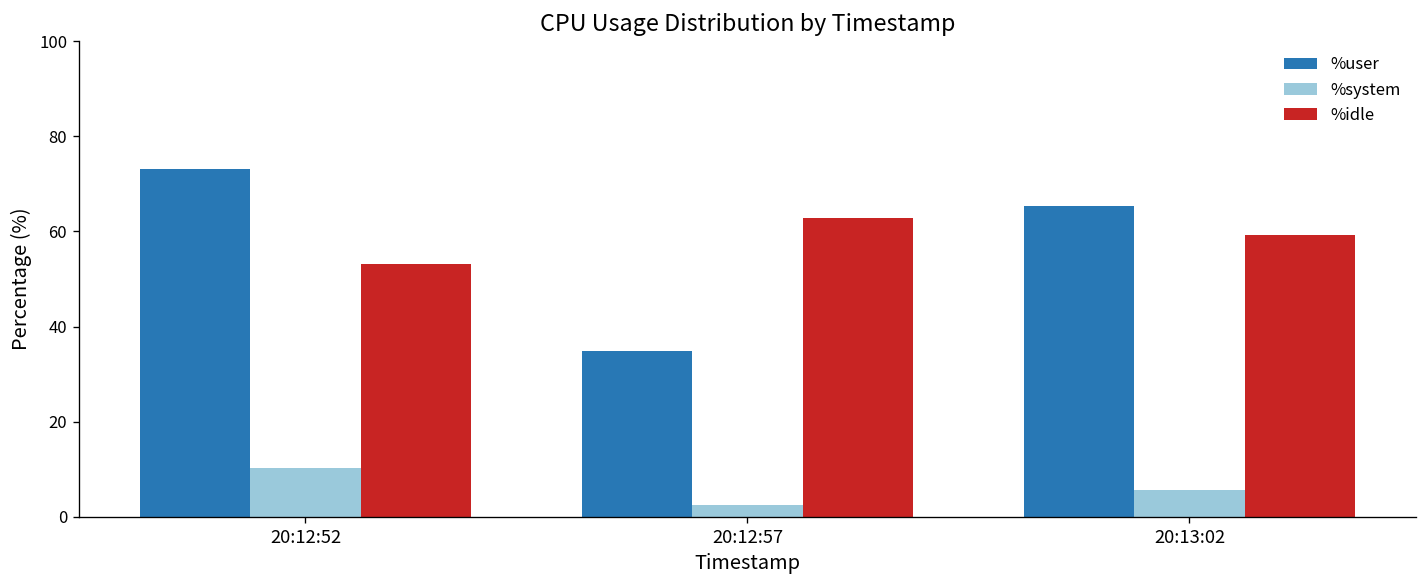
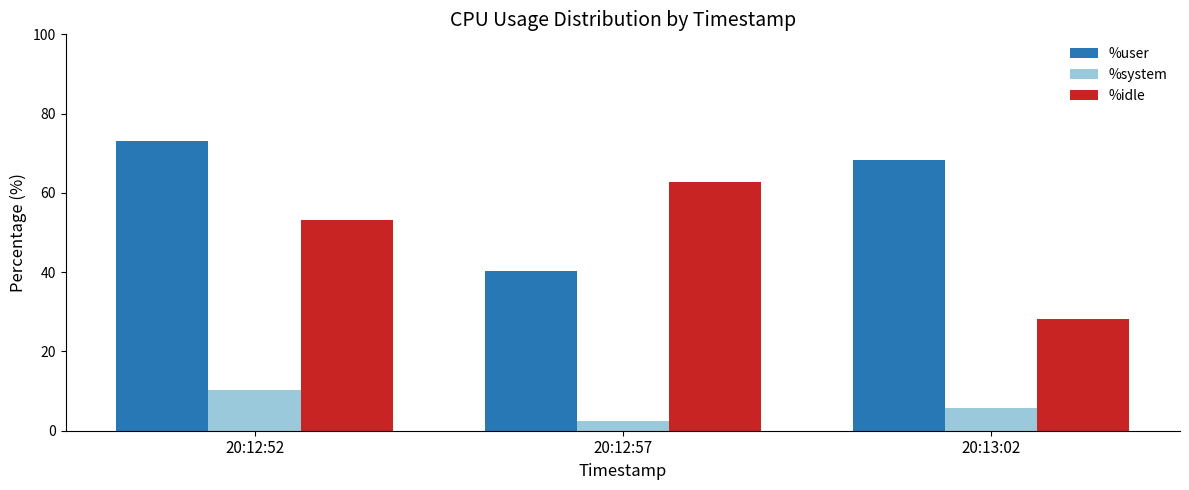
%user, 20:12:57: 35 -> 40
%user, 20:13:02: 65 -> 68
%idle, 20:13:02: 59 -> 28
